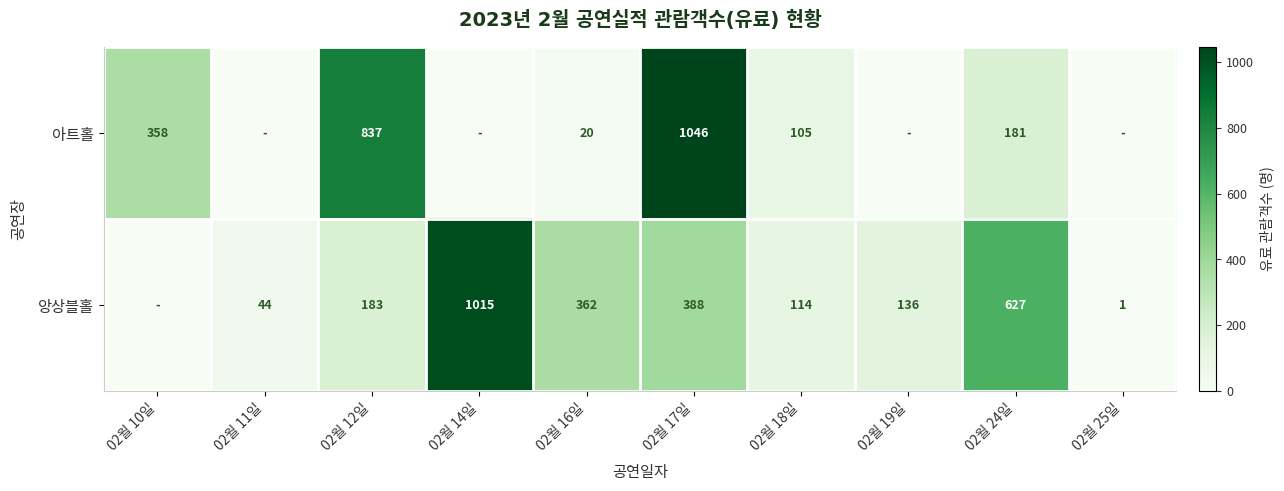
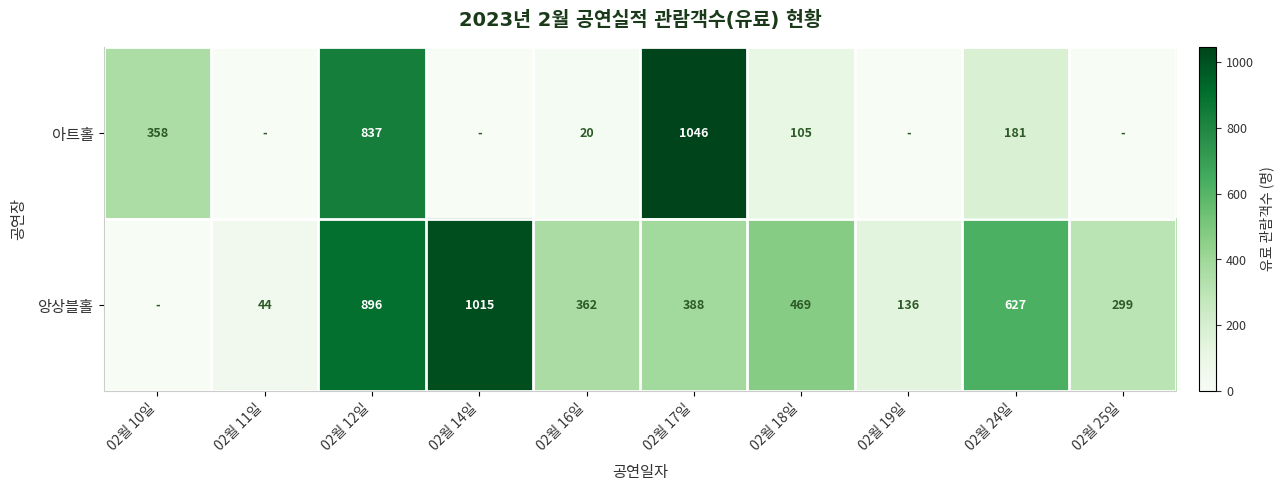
앙상블홀, 02월 12일: 183 -> 896
앙상블홀, 02월 18일: 114 -> 469
앙상블홀, 02월 25일: 1 -> 299
